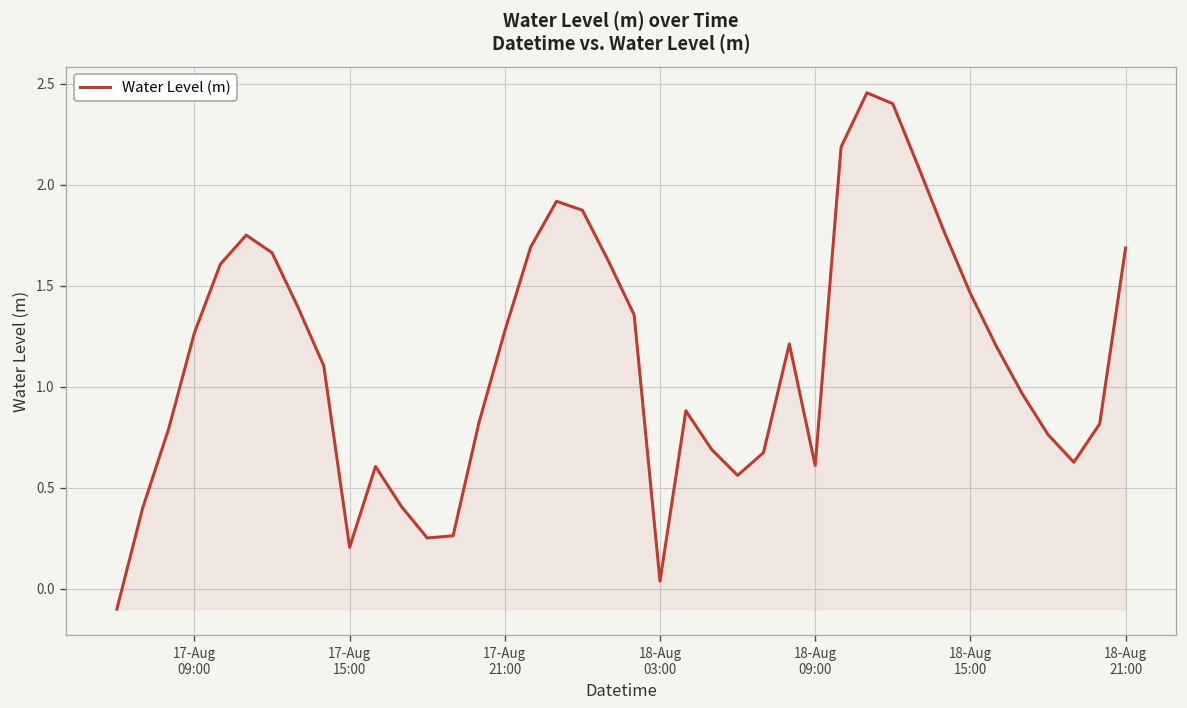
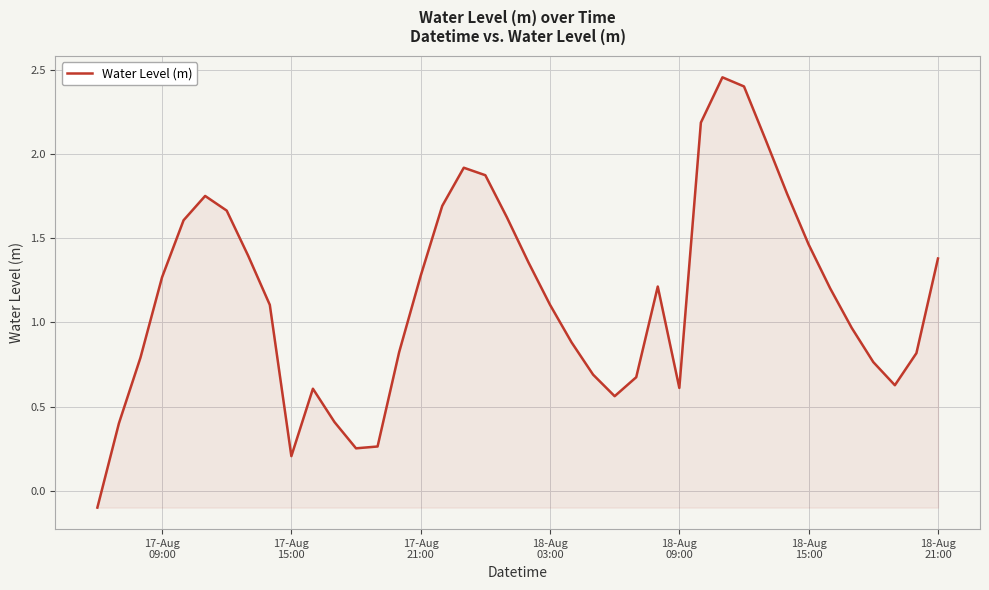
18-Aug 03:00: 0.04 -> 1.10
18-Aug 21:00: 1.69 -> 1.38
